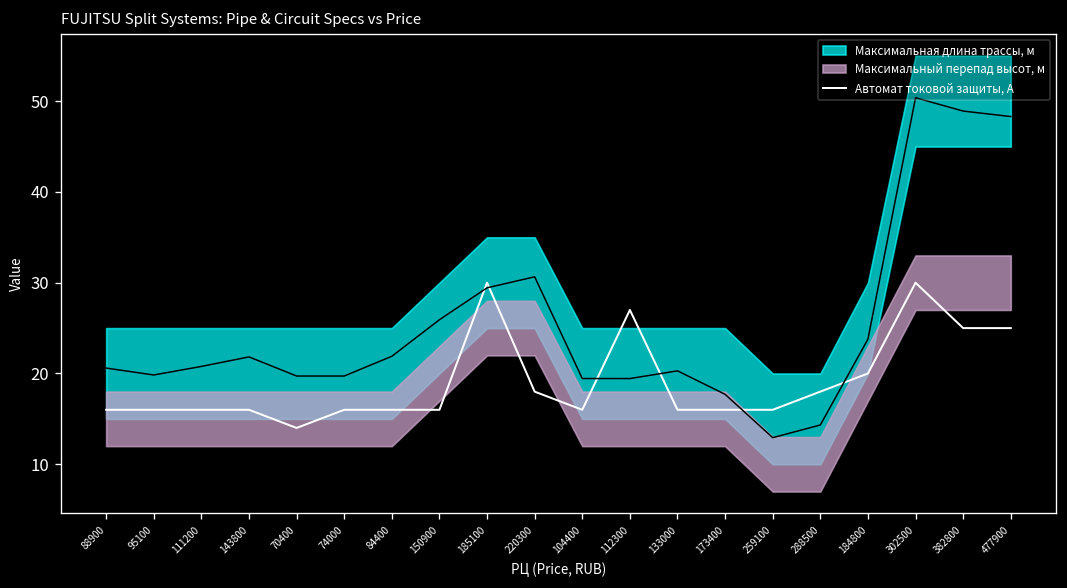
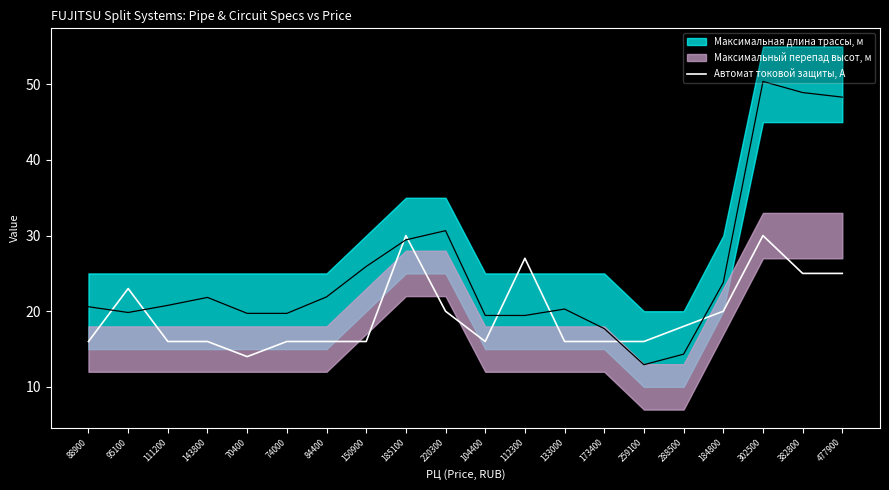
Автомат токовой защиты, A, 95100: 16 -> 23
Автомат токовой защиты, A, 220300: 18 -> 20
